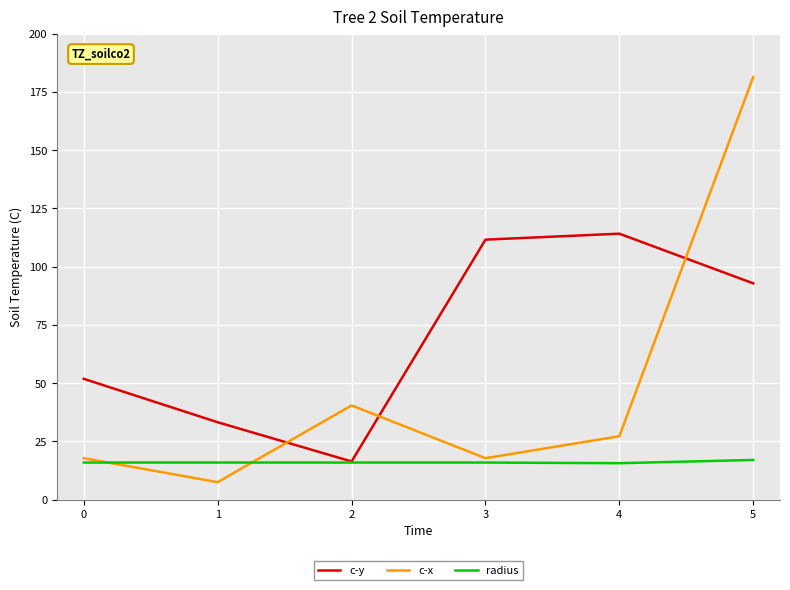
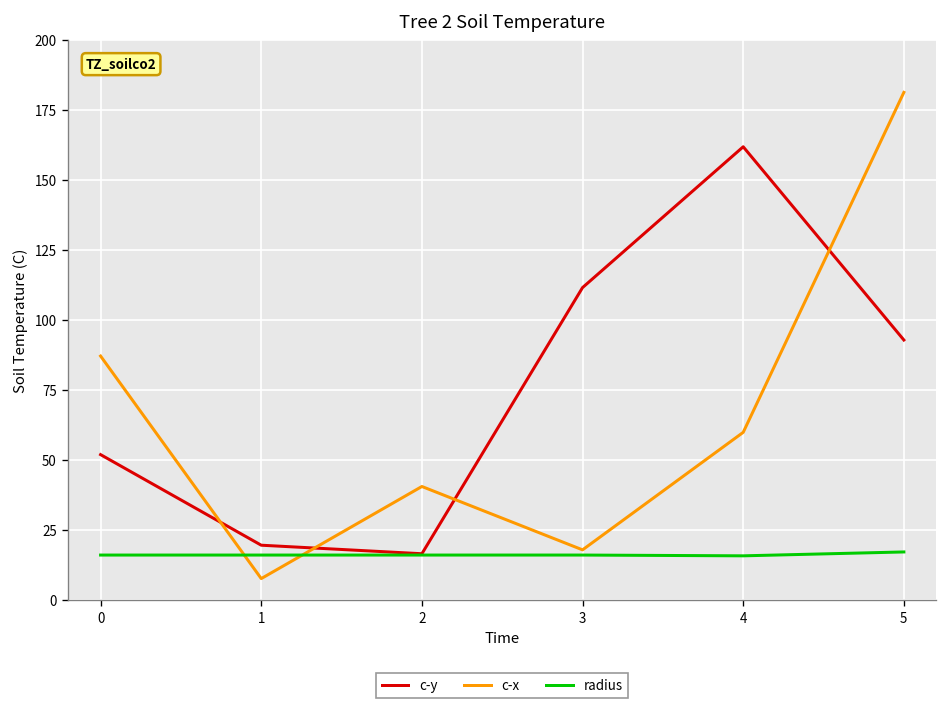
c-x, 0: 18 -> 87
c-y, 1: 33 -> 19
c-y, 4: 114 -> 162
c-x, 4: 27 -> 60
